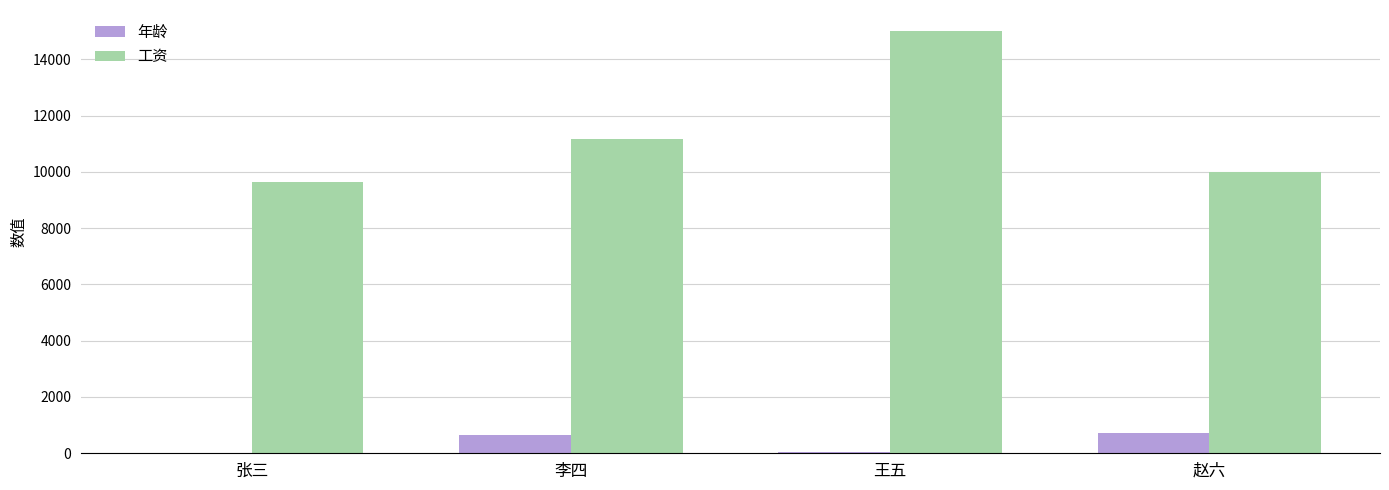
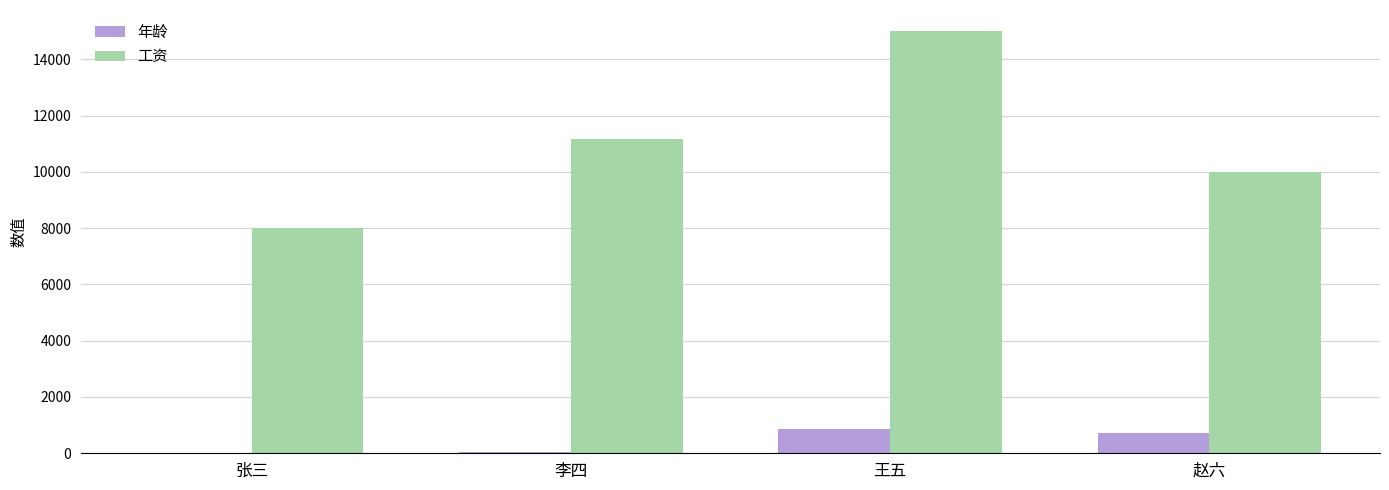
工资, 张三: 9700 -> 8000
年龄, 李四: 700 -> 0
年龄, 王五: 0 -> 900
